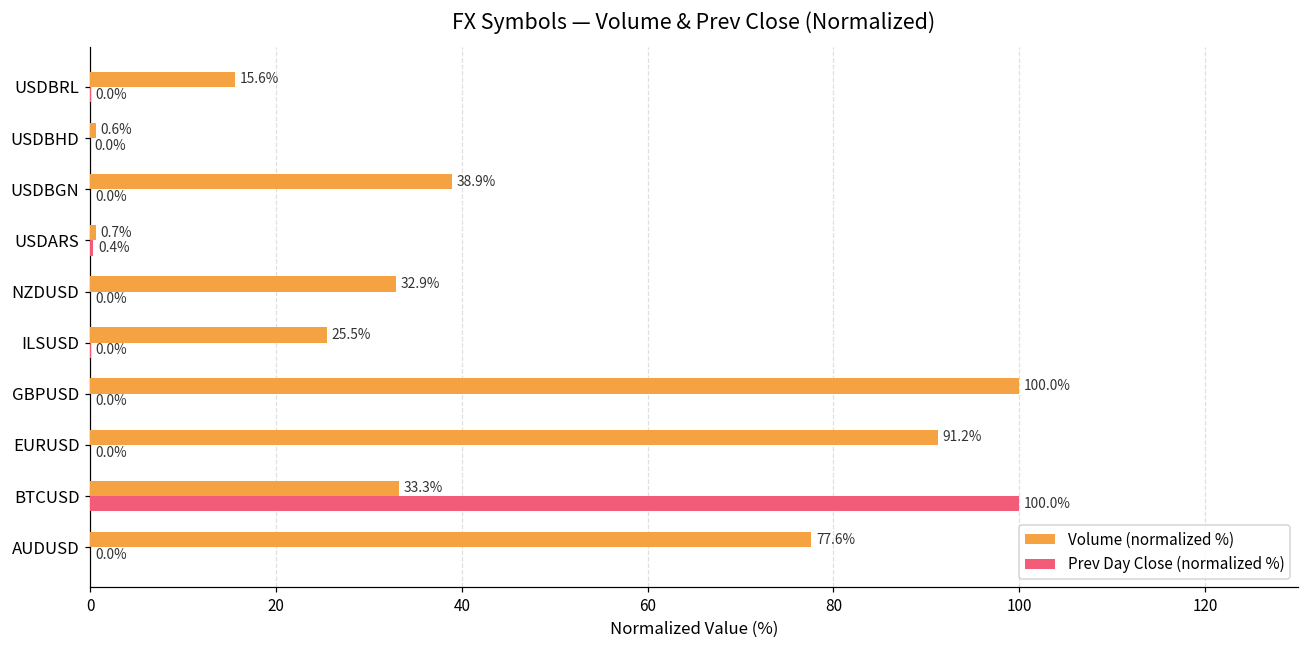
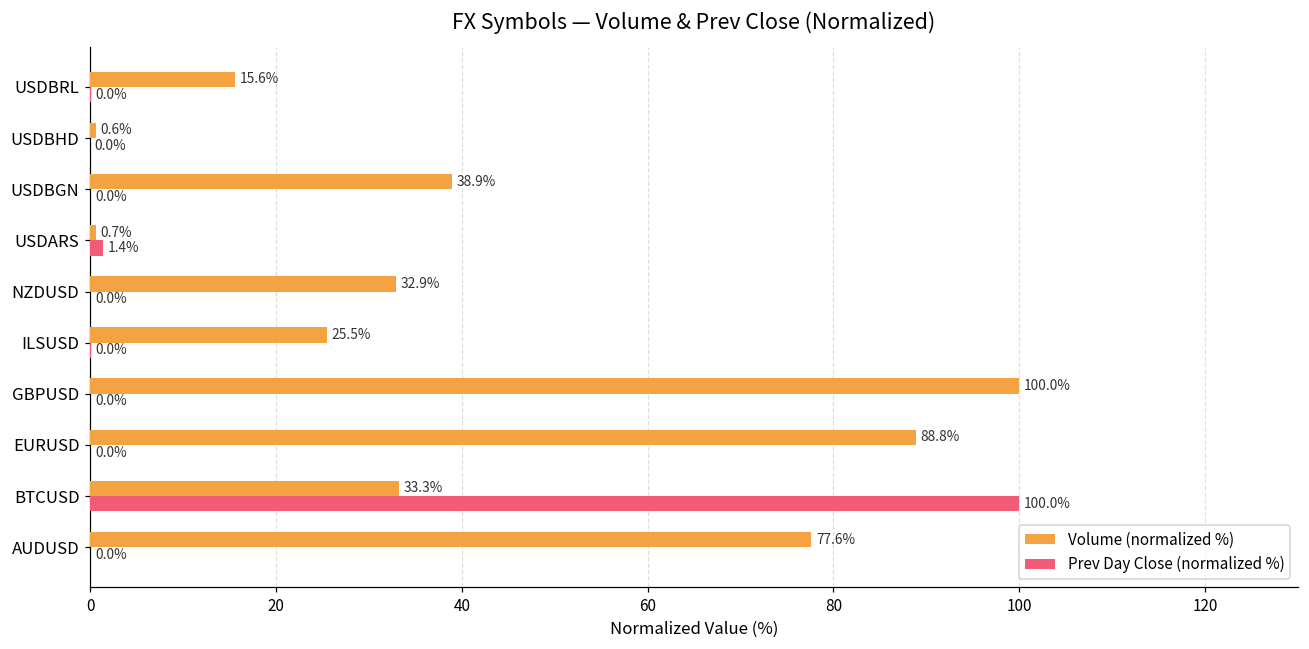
Prev Day Close (normalized %), USDARS: 0.4% -> 1.4%
Volume (normalized %), EURUSD: 91.2% -> 88.8%
